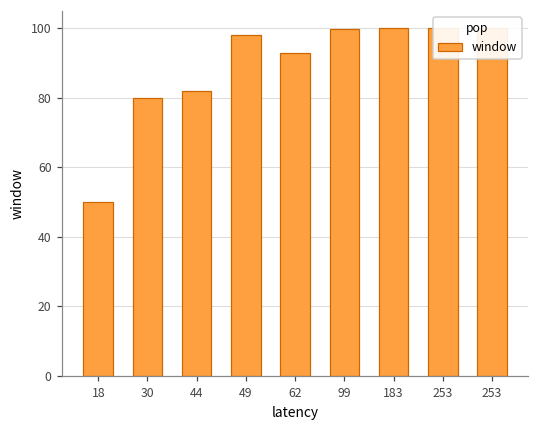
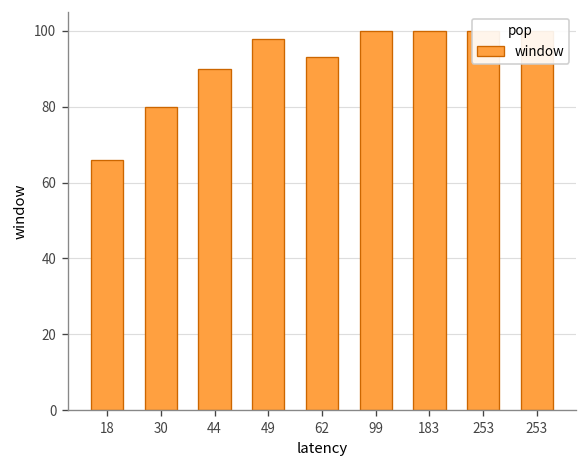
18: 50 -> 66
44: 82 -> 90
